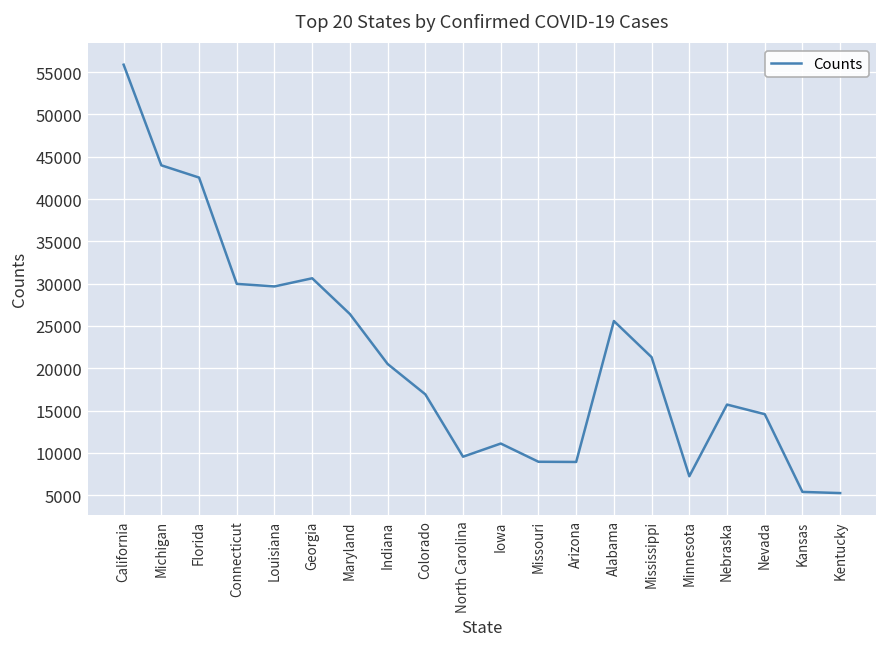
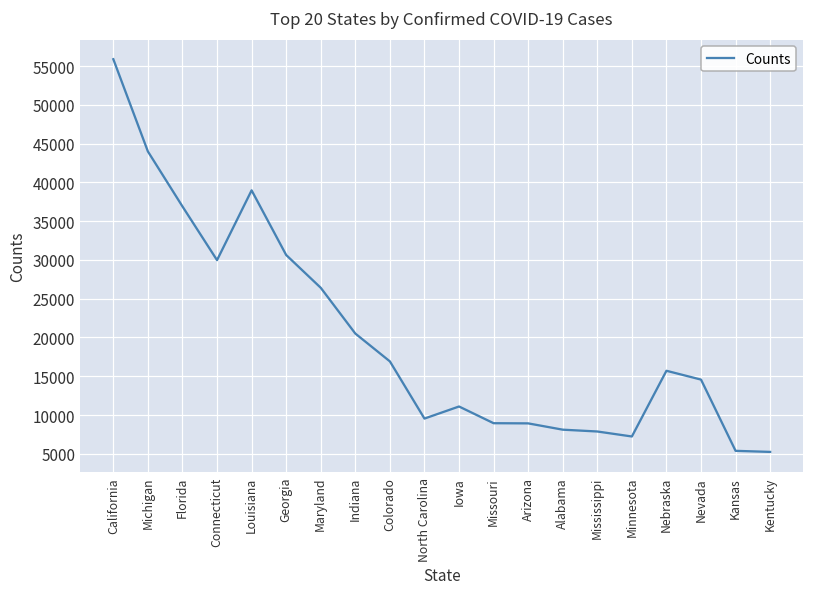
Florida: 43000 -> 37000
Louisiana: 30000 -> 39000
Alabama: 26000 -> 8000
Mississippi: 21000 -> 8000
